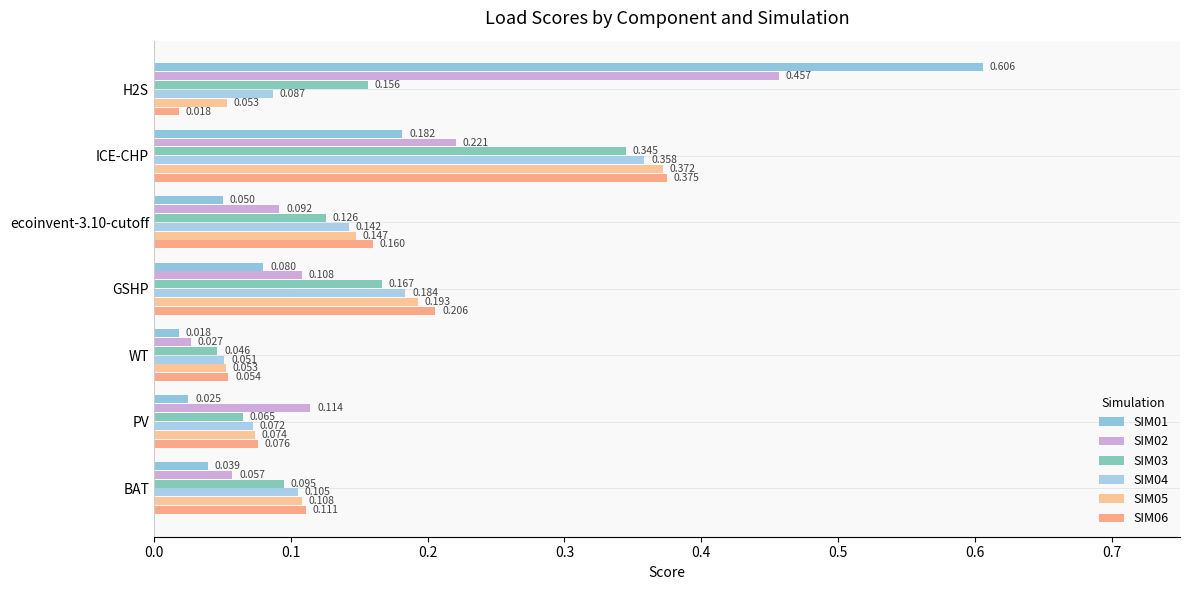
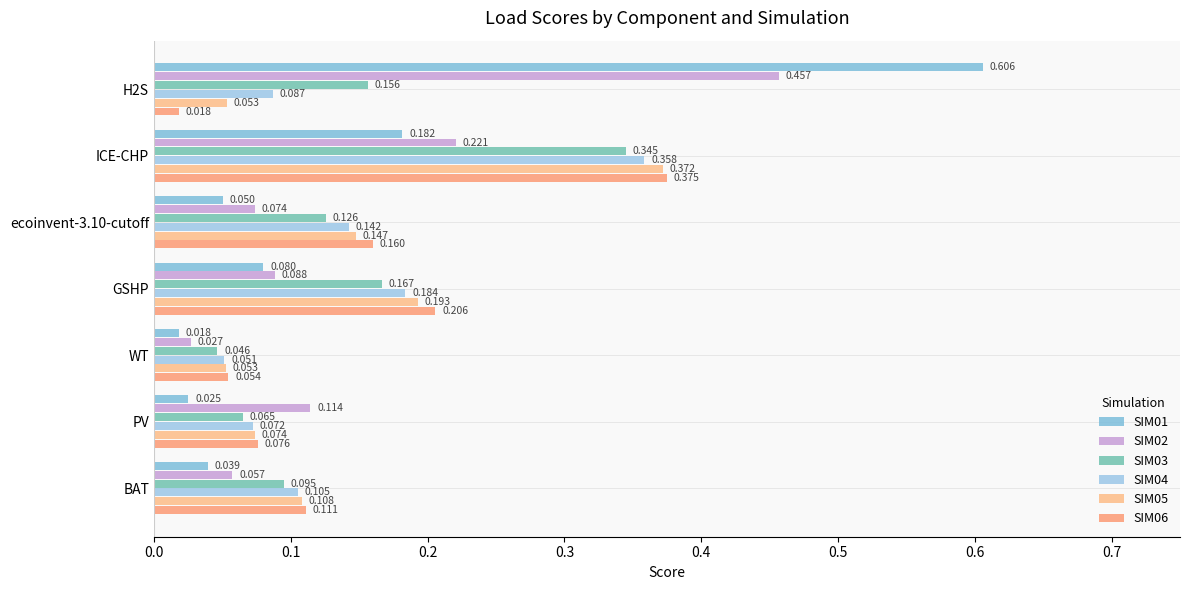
SIM02, ecoinvent-3.10-cutoff: 0.092 -> 0.074
SIM02, GSHP: 0.108 -> 0.088
